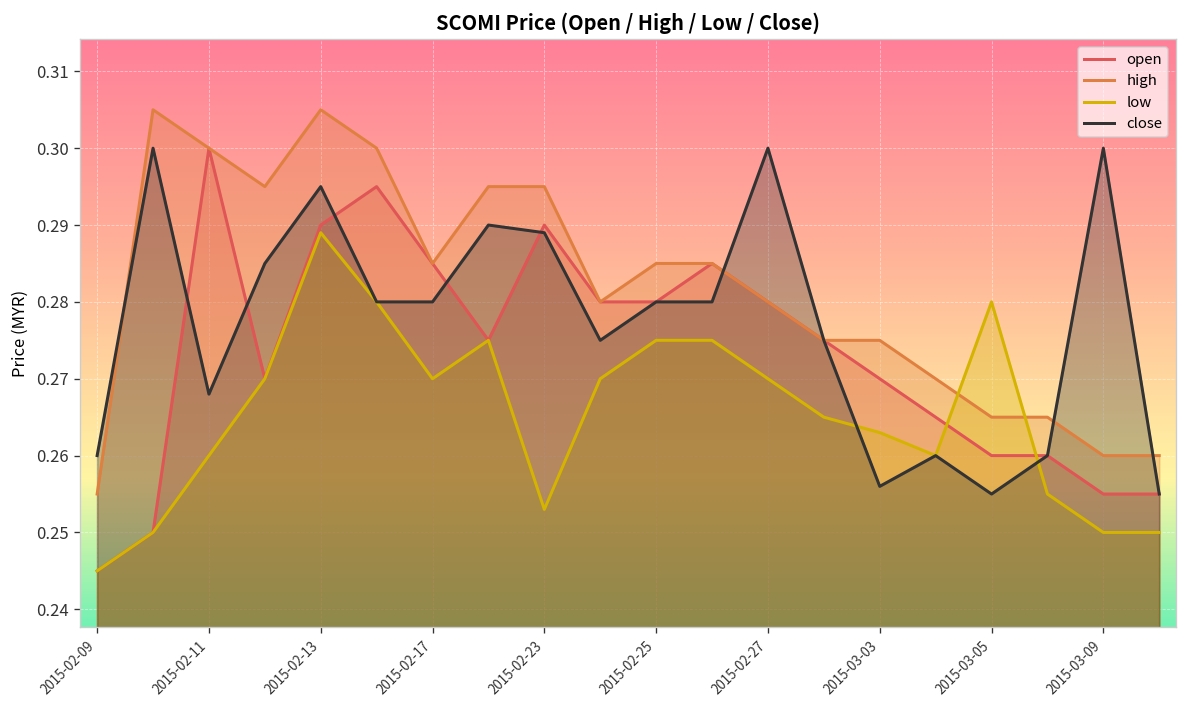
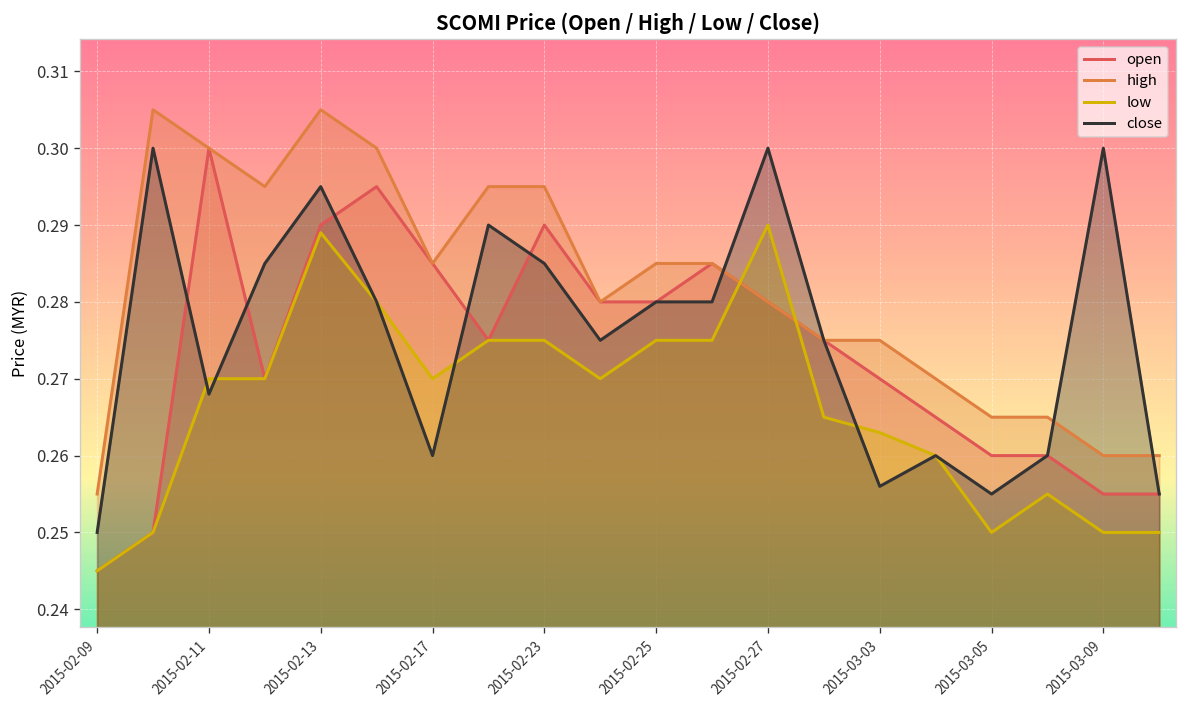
close, 2015-02-09: 0.26 -> 0.25
low, 2015-02-11: 0.26 -> 0.27
close, 2015-02-17: 0.28 -> 0.26
low, 2015-02-23: 0.253 -> 0.275
close, 2015-02-23: 0.289 -> 0.285
low, 2015-02-27: 0.27 -> 0.29
low, 2015-03-05: 0.28 -> 0.25
